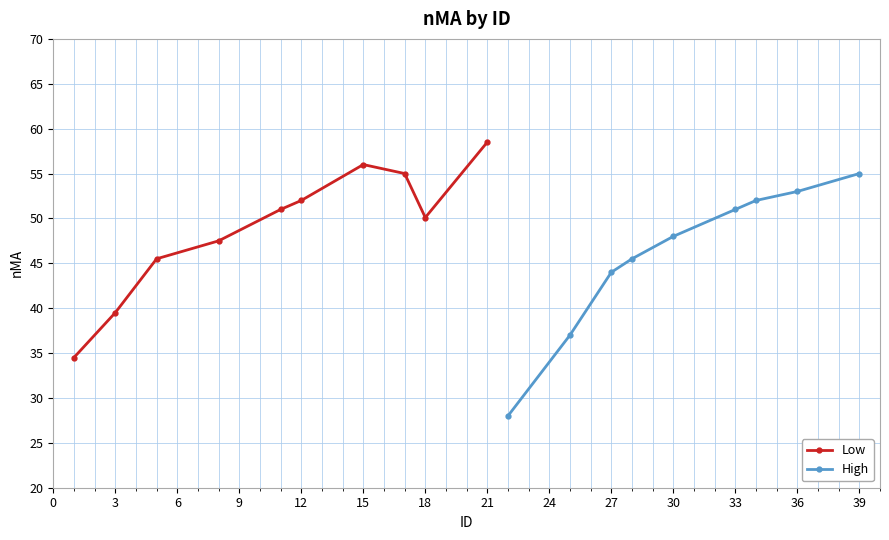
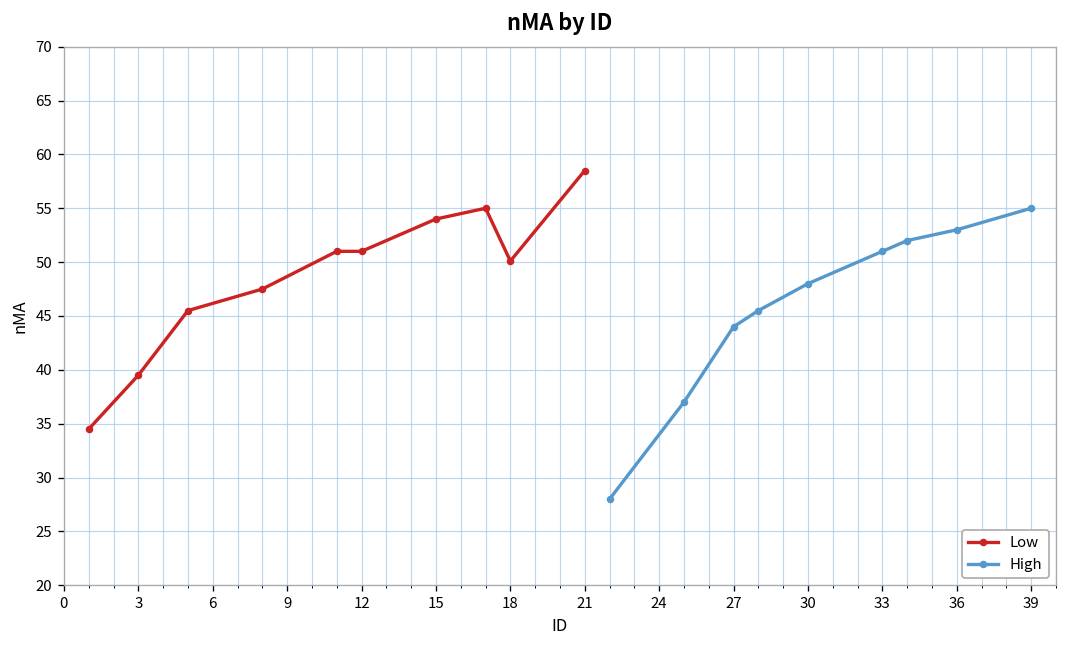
Low, 12: 52 -> 51
Low, 15: 56 -> 54
